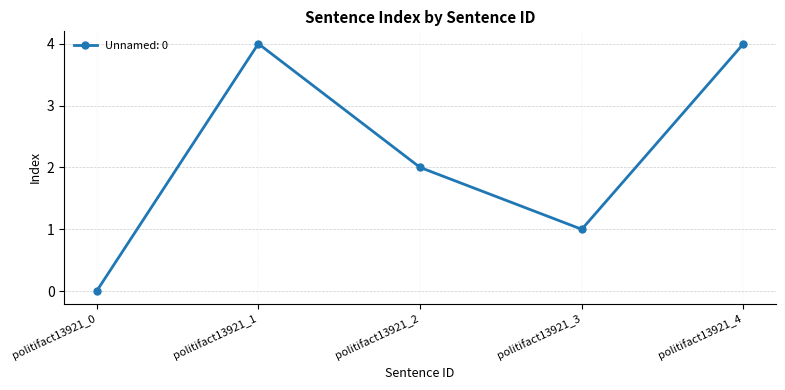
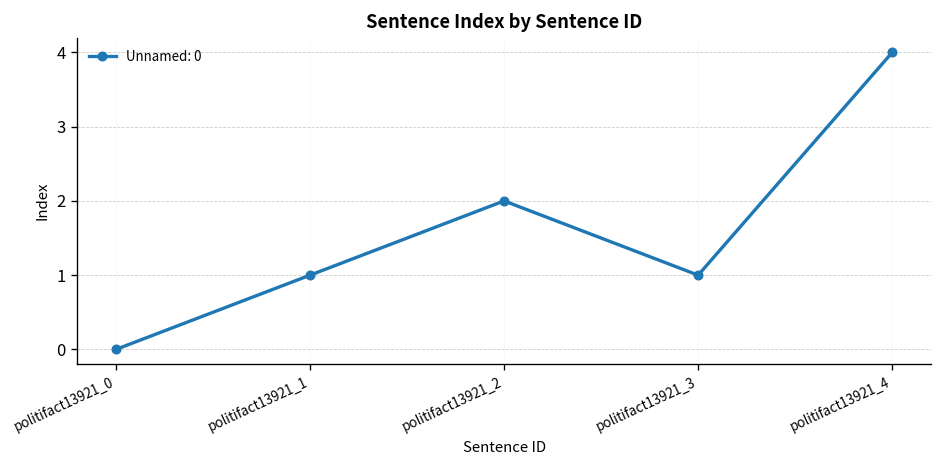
politifact13921_1: 4 -> 1
